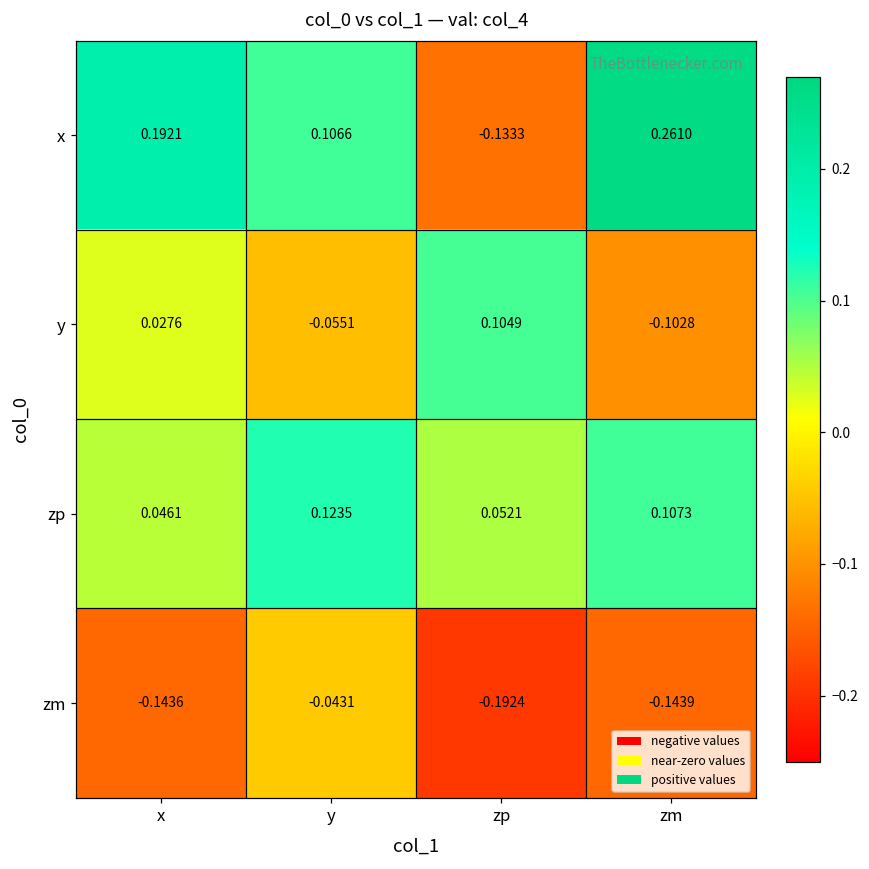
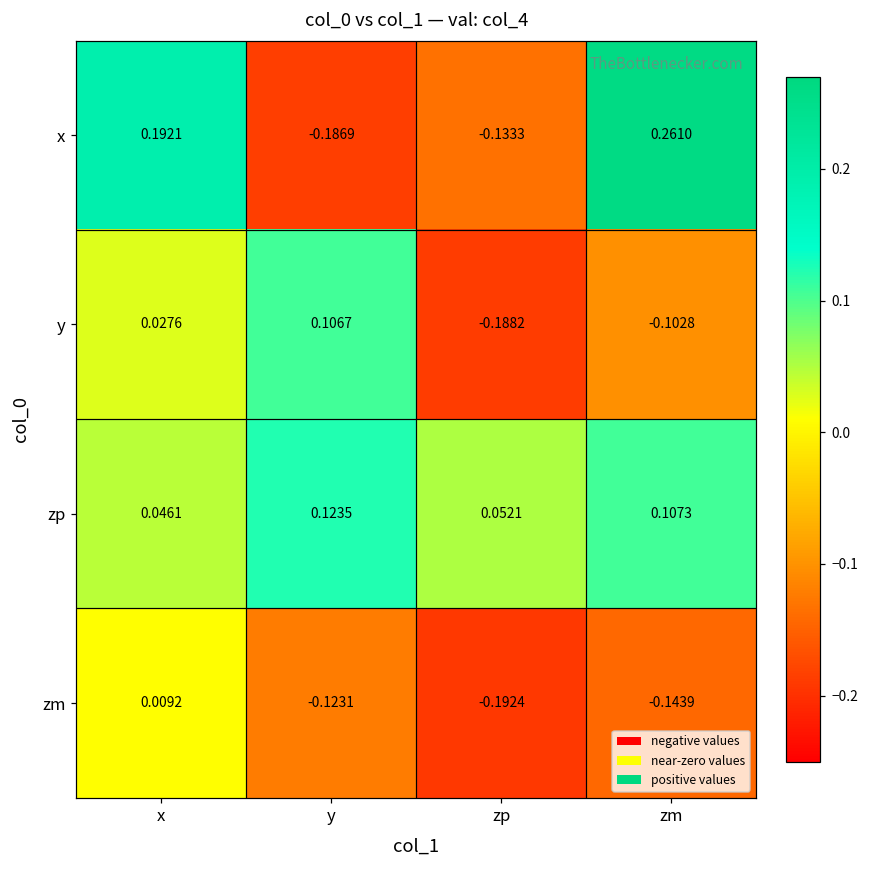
x, y: 0.1066 -> -0.1869
y, y: -0.0551 -> 0.1067
y, zp: 0.1049 -> -0.1882
zm, x: -0.1436 -> 0.0092
zm, y: -0.0431 -> -0.1231
